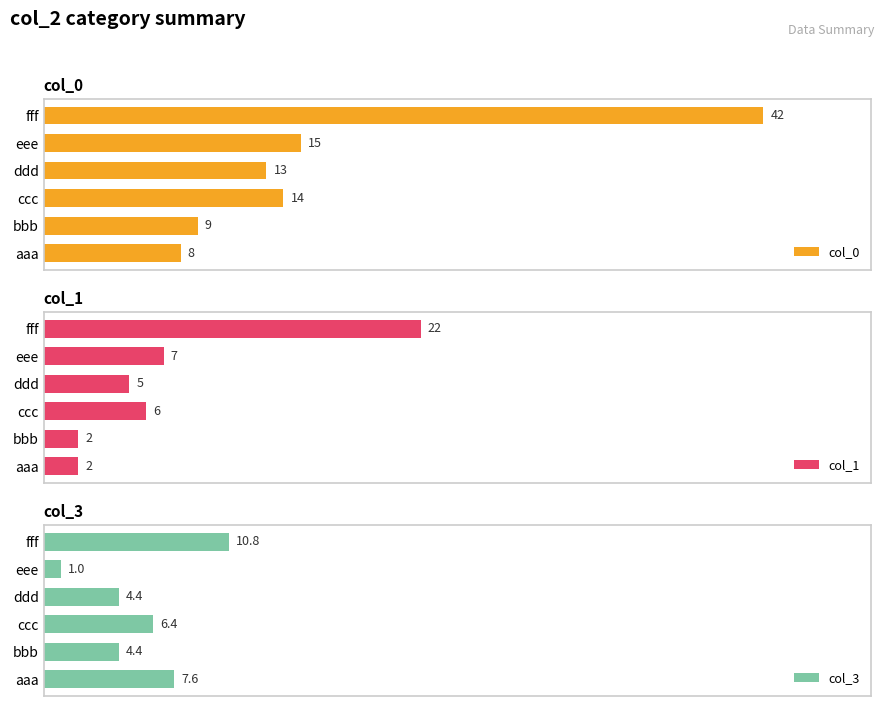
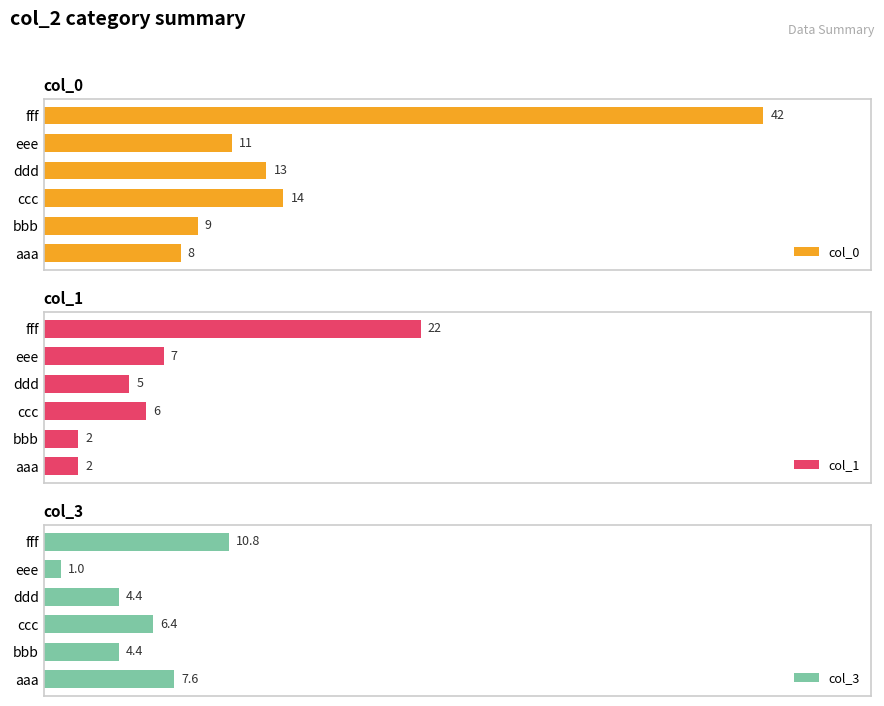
col_0, eee: 15 -> 11
